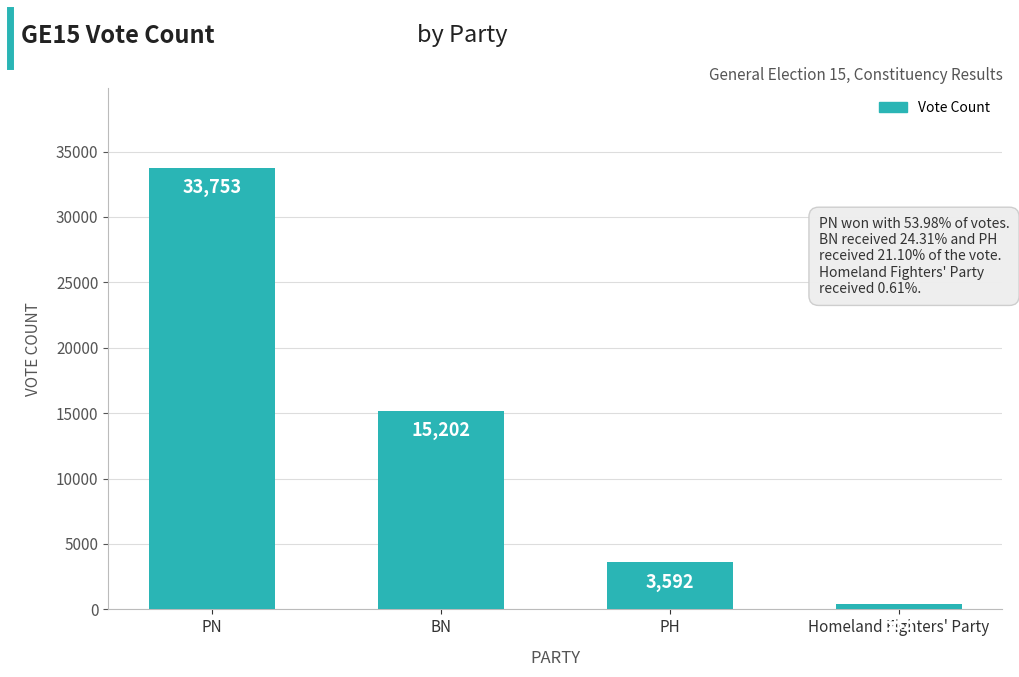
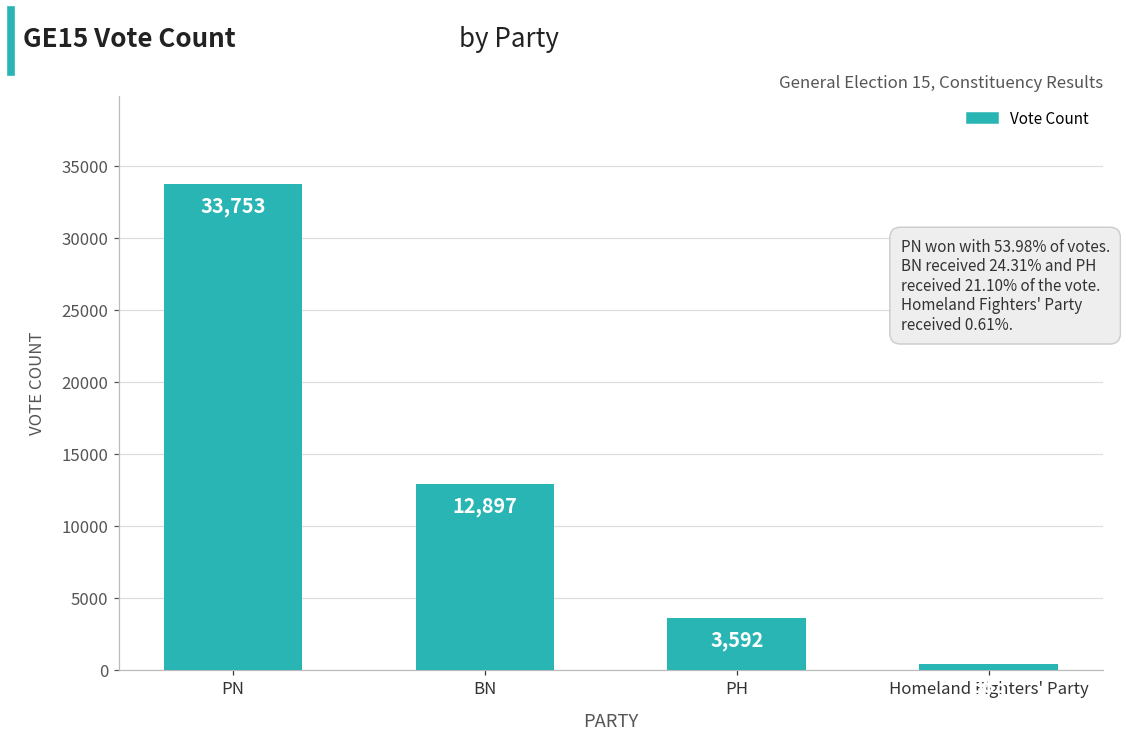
BN: 15,202 -> 12,897
